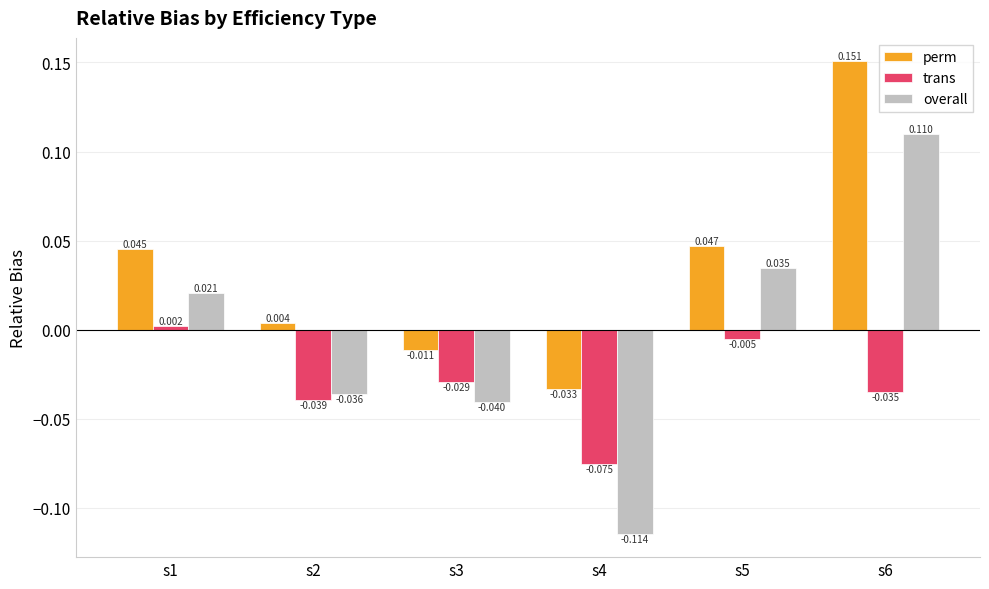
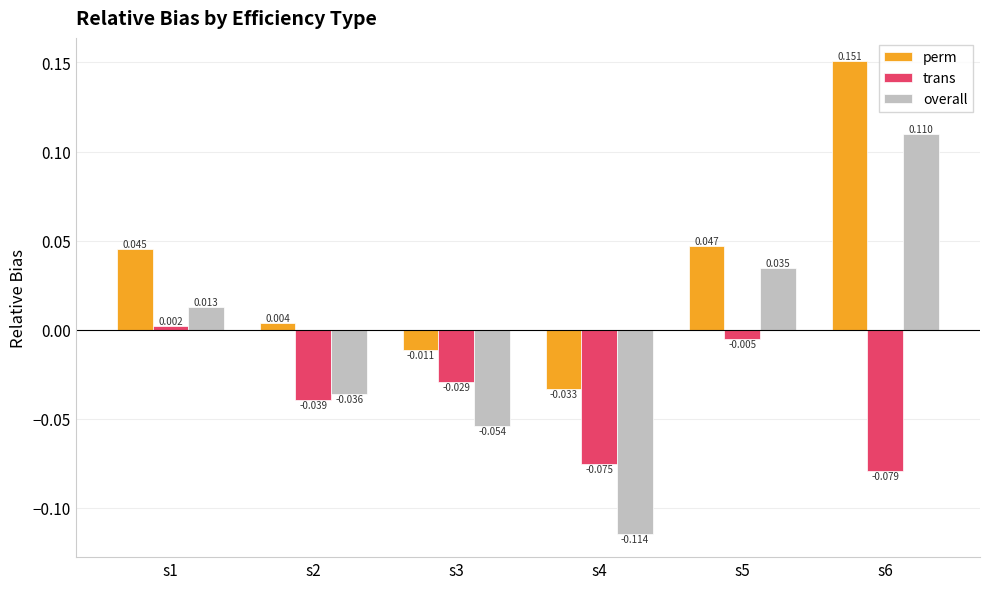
overall, s1: 0.021 -> 0.013
overall, s3: -0.040 -> -0.054
trans, s6: -0.035 -> -0.079
